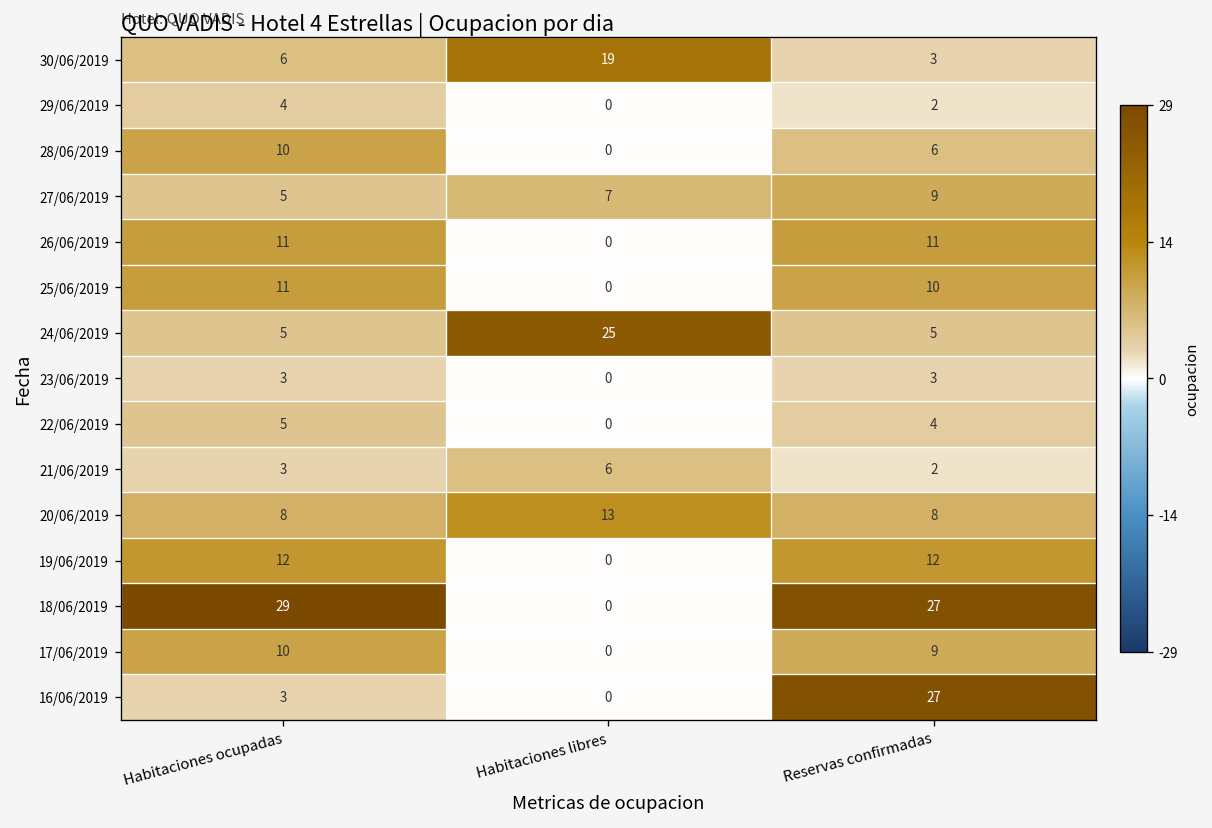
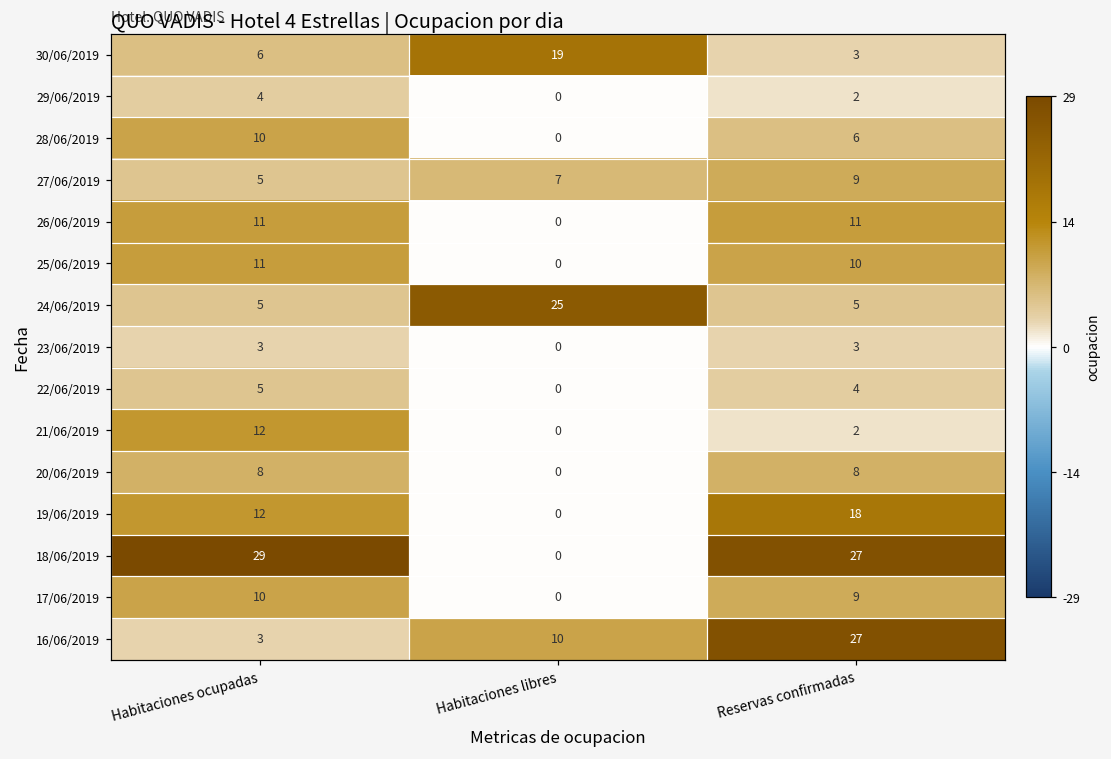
21/06/2019, Habitaciones ocupadas: 3 -> 12
21/06/2019, Habitaciones libres: 6 -> 0
20/06/2019, Habitaciones libres: 13 -> 0
19/06/2019, Reservas confirmadas: 12 -> 18
16/06/2019, Habitaciones libres: 0 -> 10
